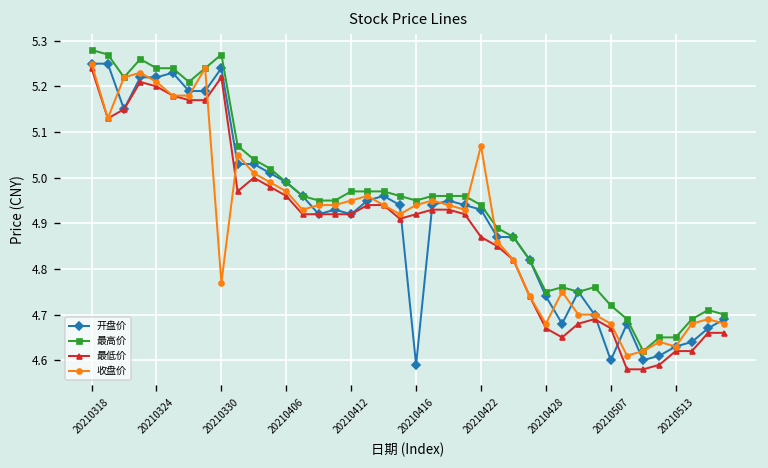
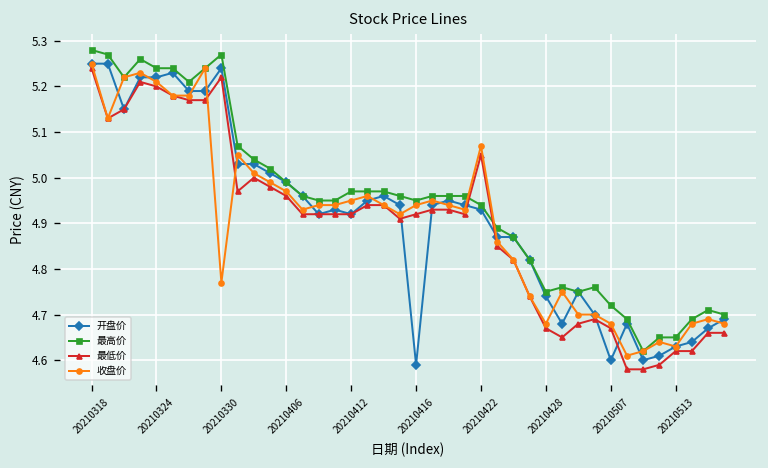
最低价, 20210422: 4.87 -> 5.05
